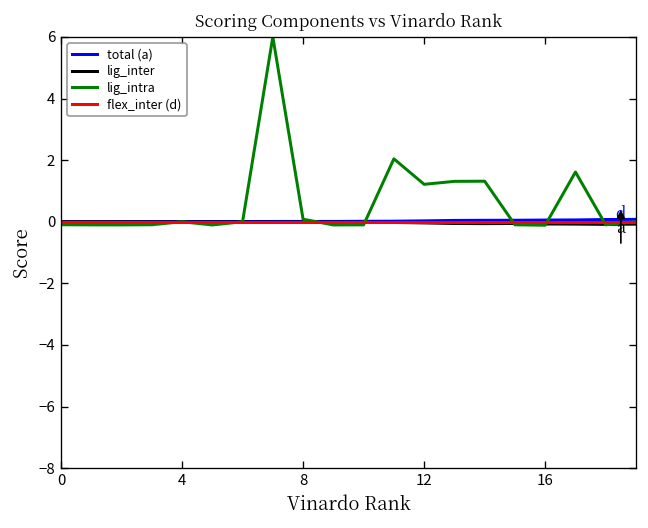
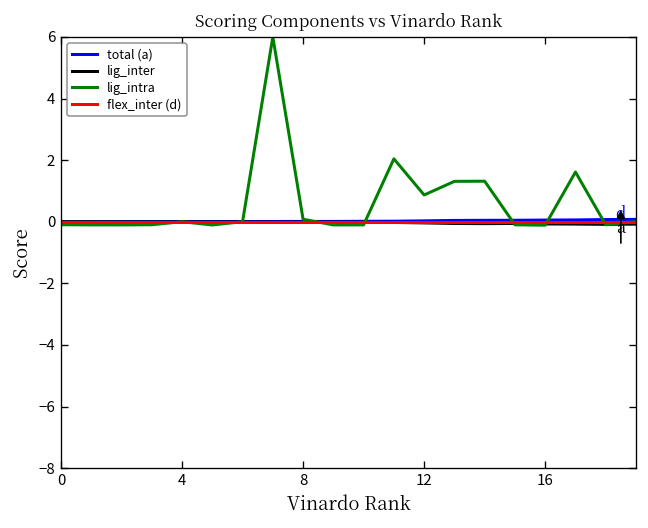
lig_intra, 12: 1.2 -> 0.9
